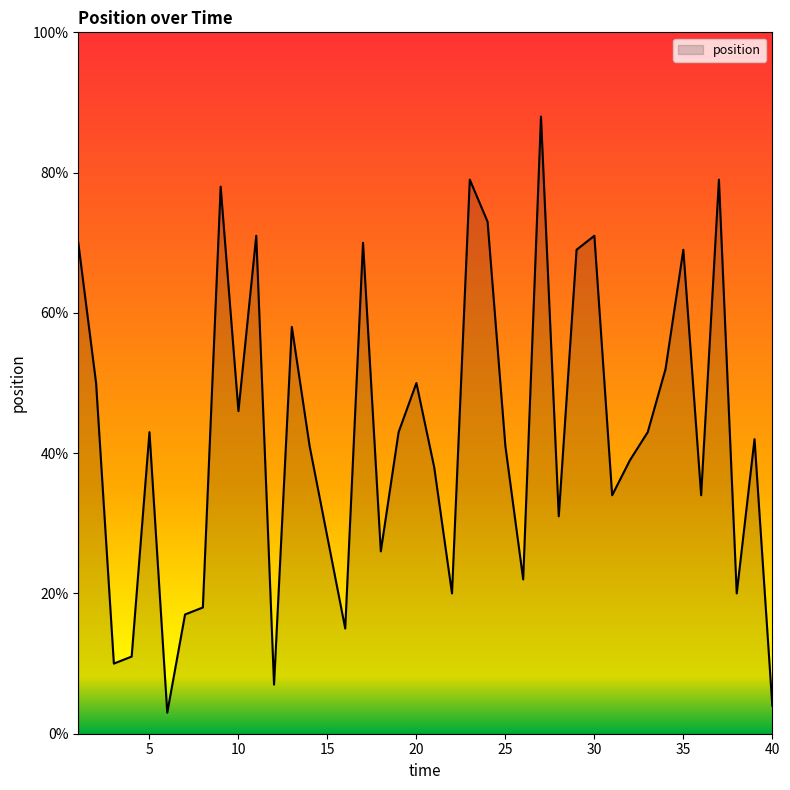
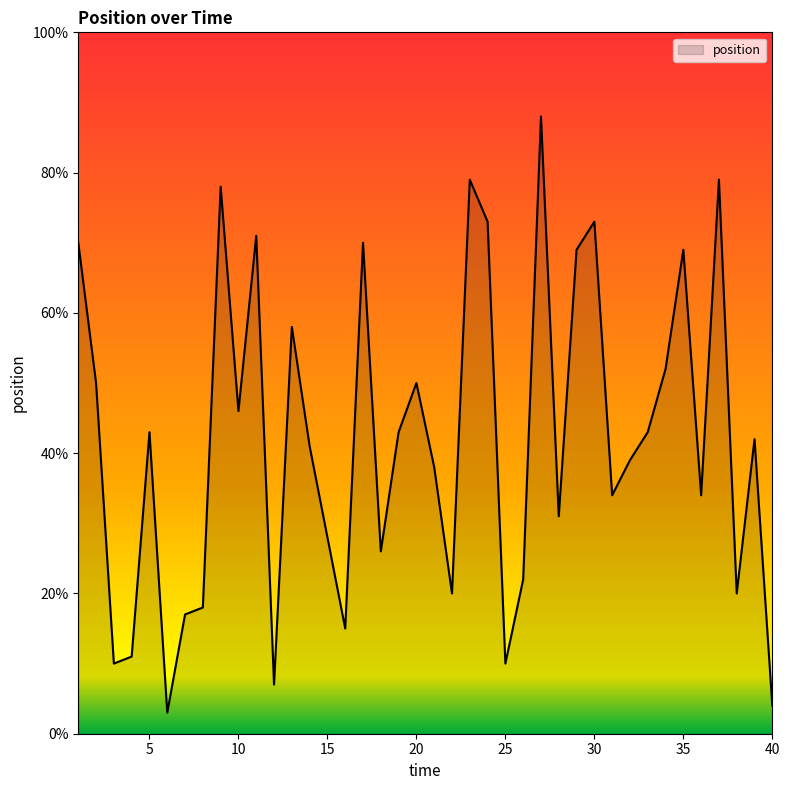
25: 41% -> 10%
30: 71% -> 73%
